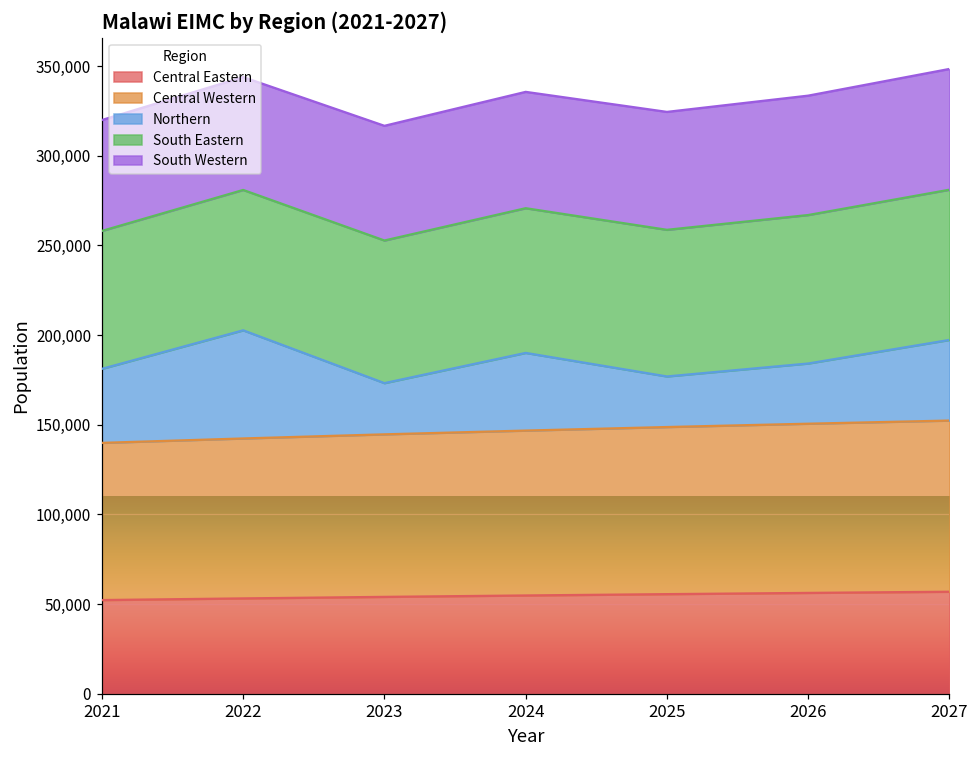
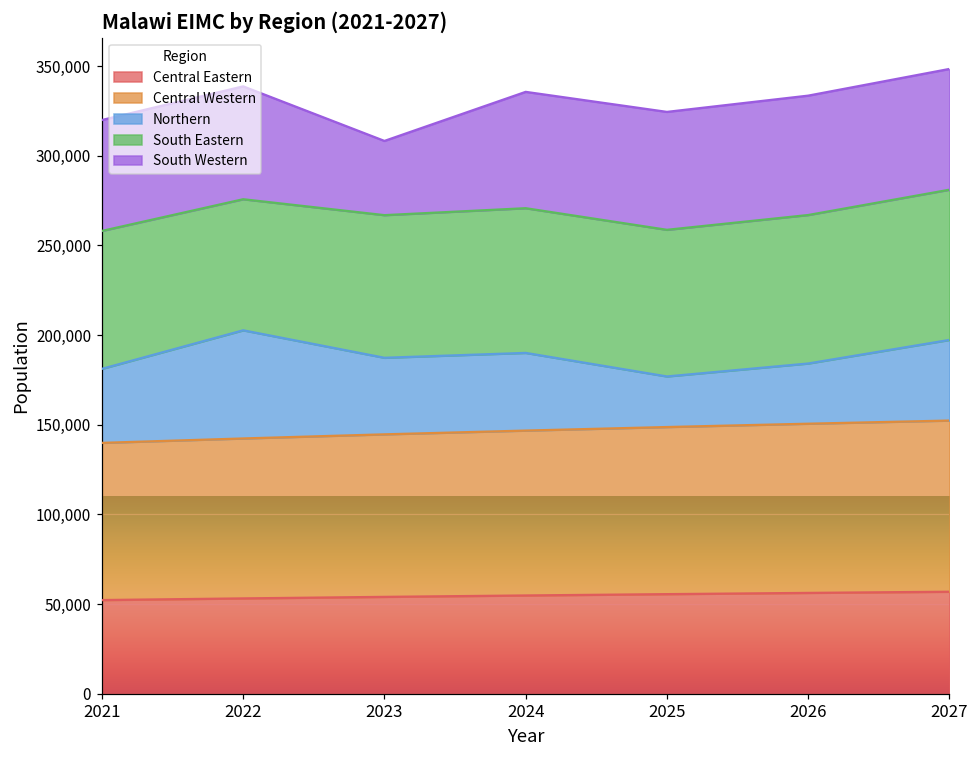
South Eastern, 2022: 78,000 -> 73,000
Northern, 2023: 29,000 -> 43,000
South Western, 2023: 64,000 -> 41,000
